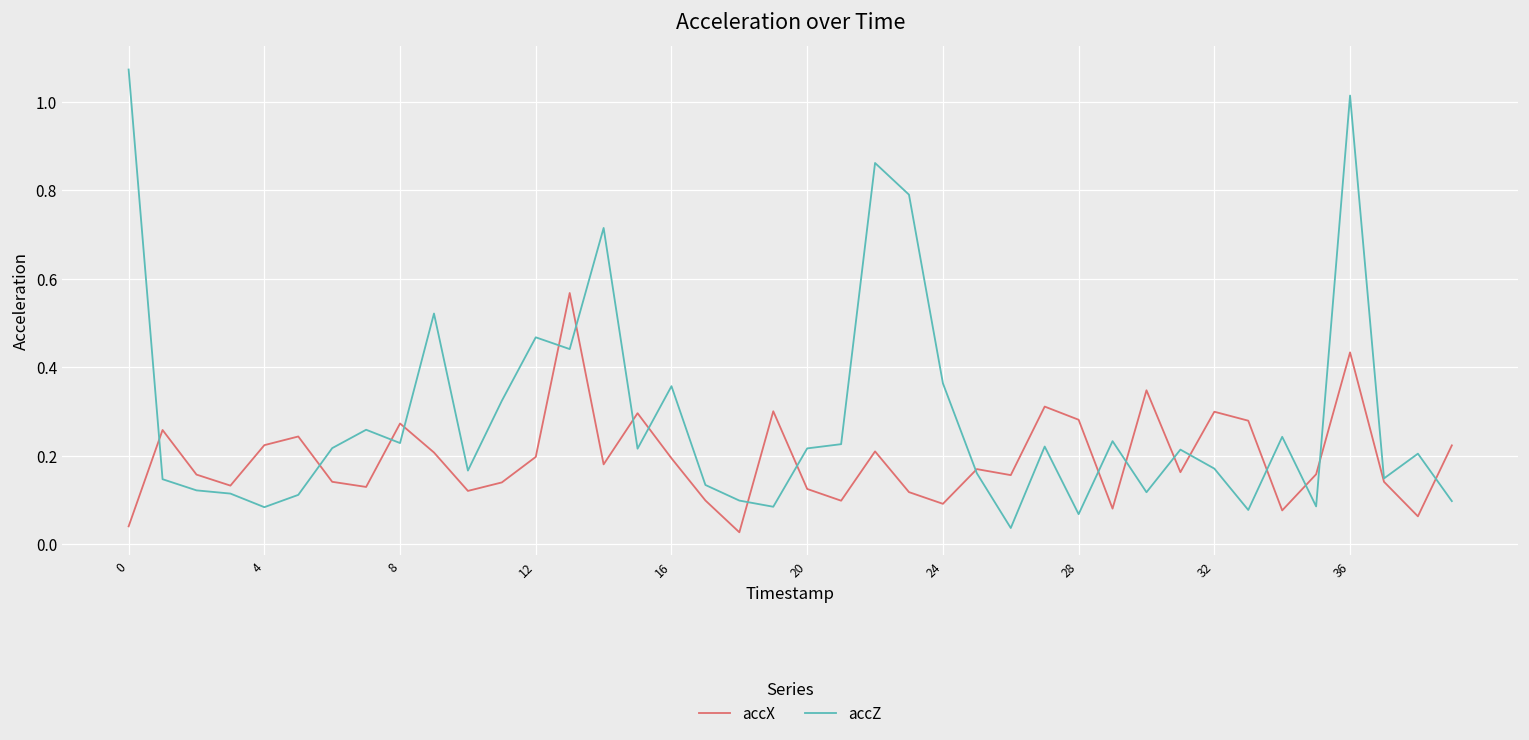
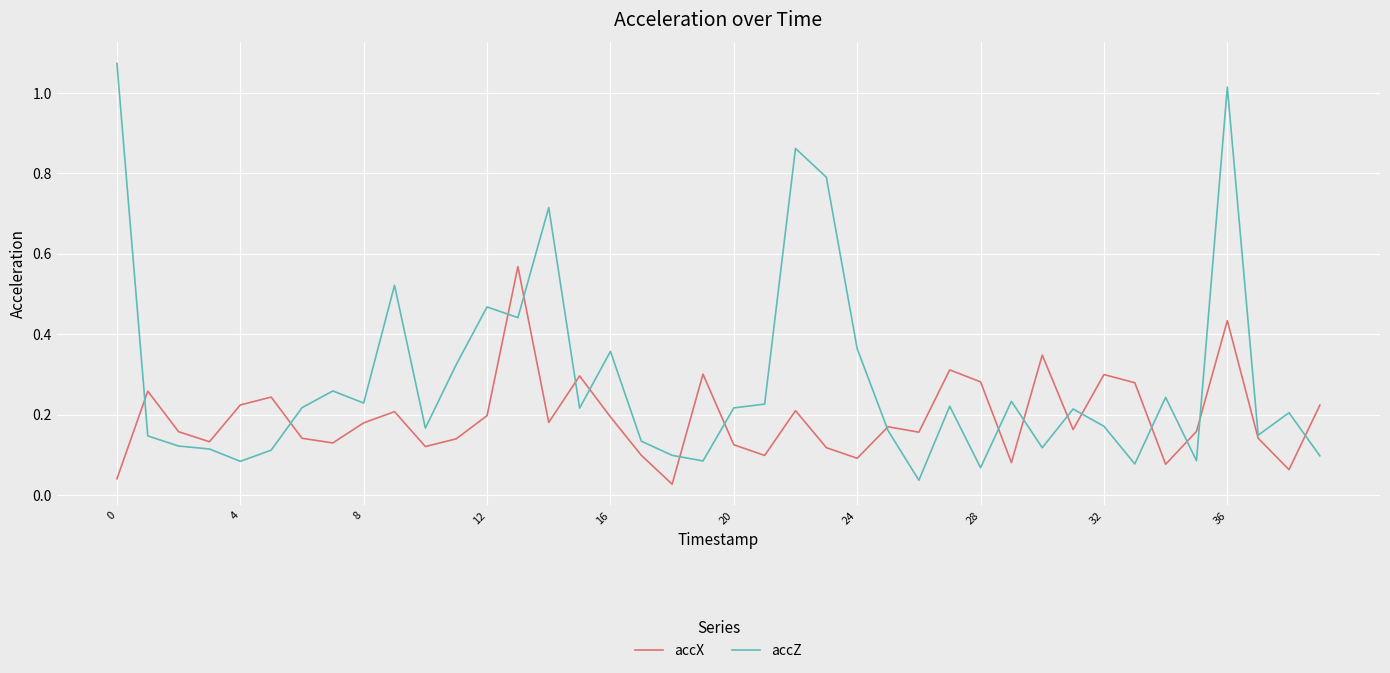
accX, 8: 0.27 -> 0.18
